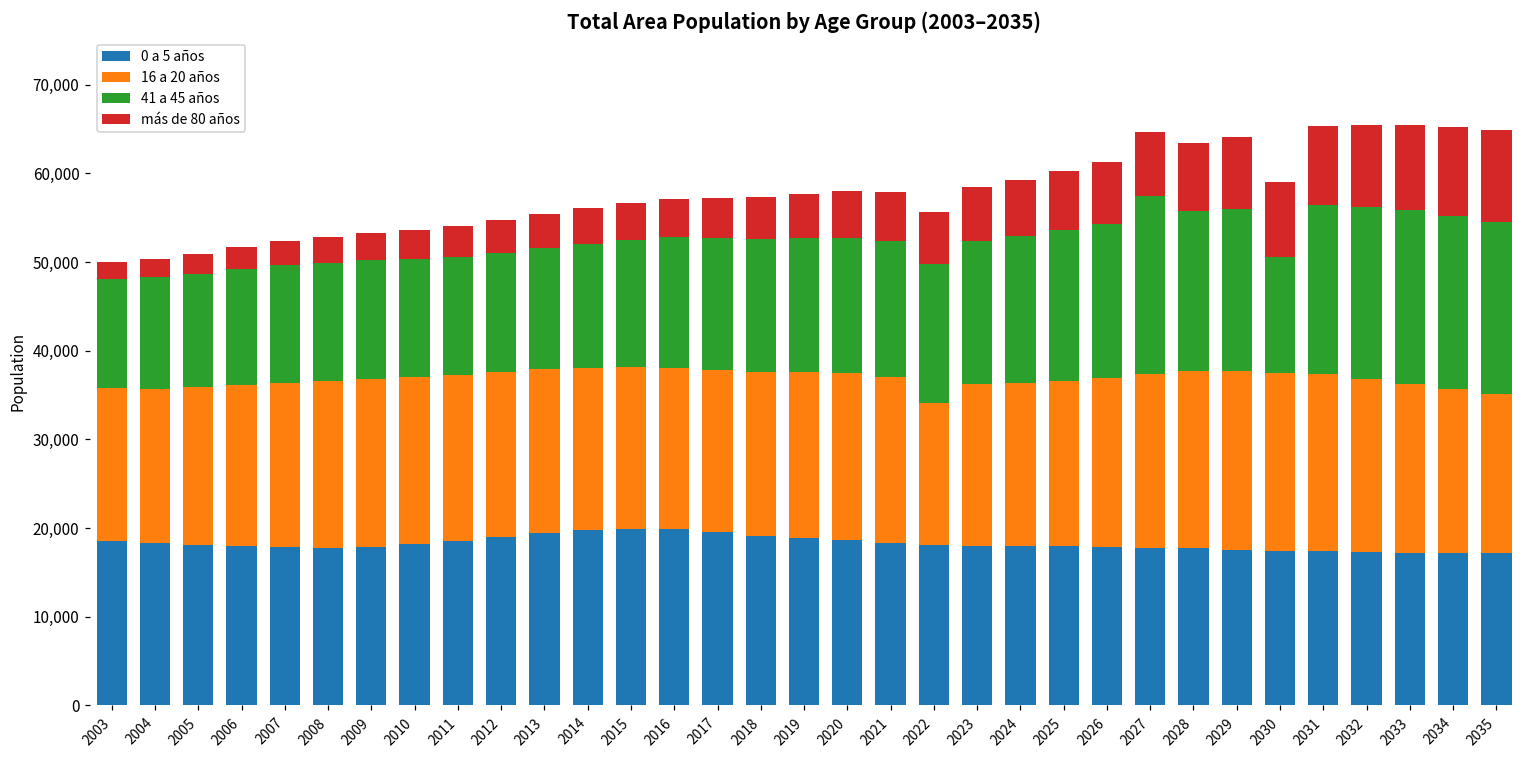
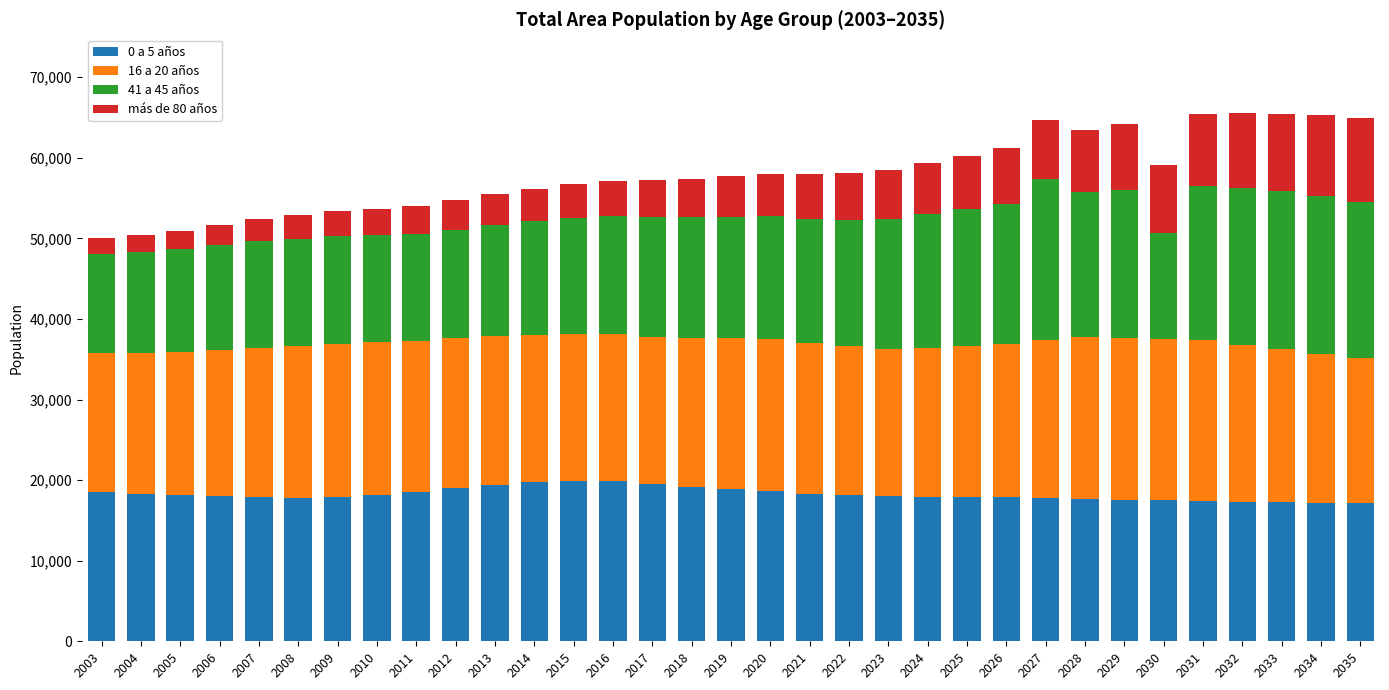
16 a 20 años, 2022: 16,000 -> 18,000
